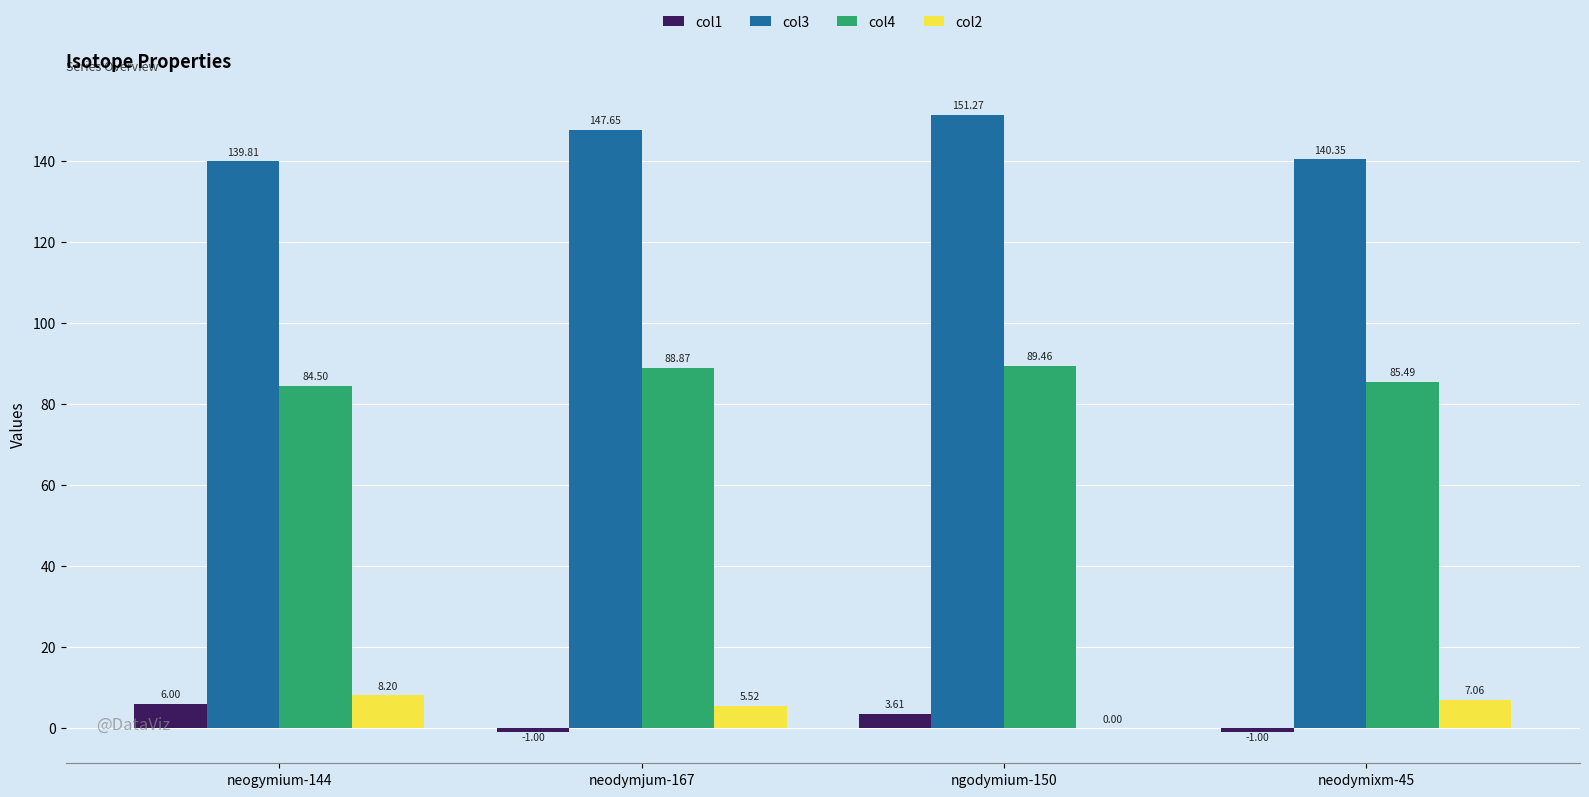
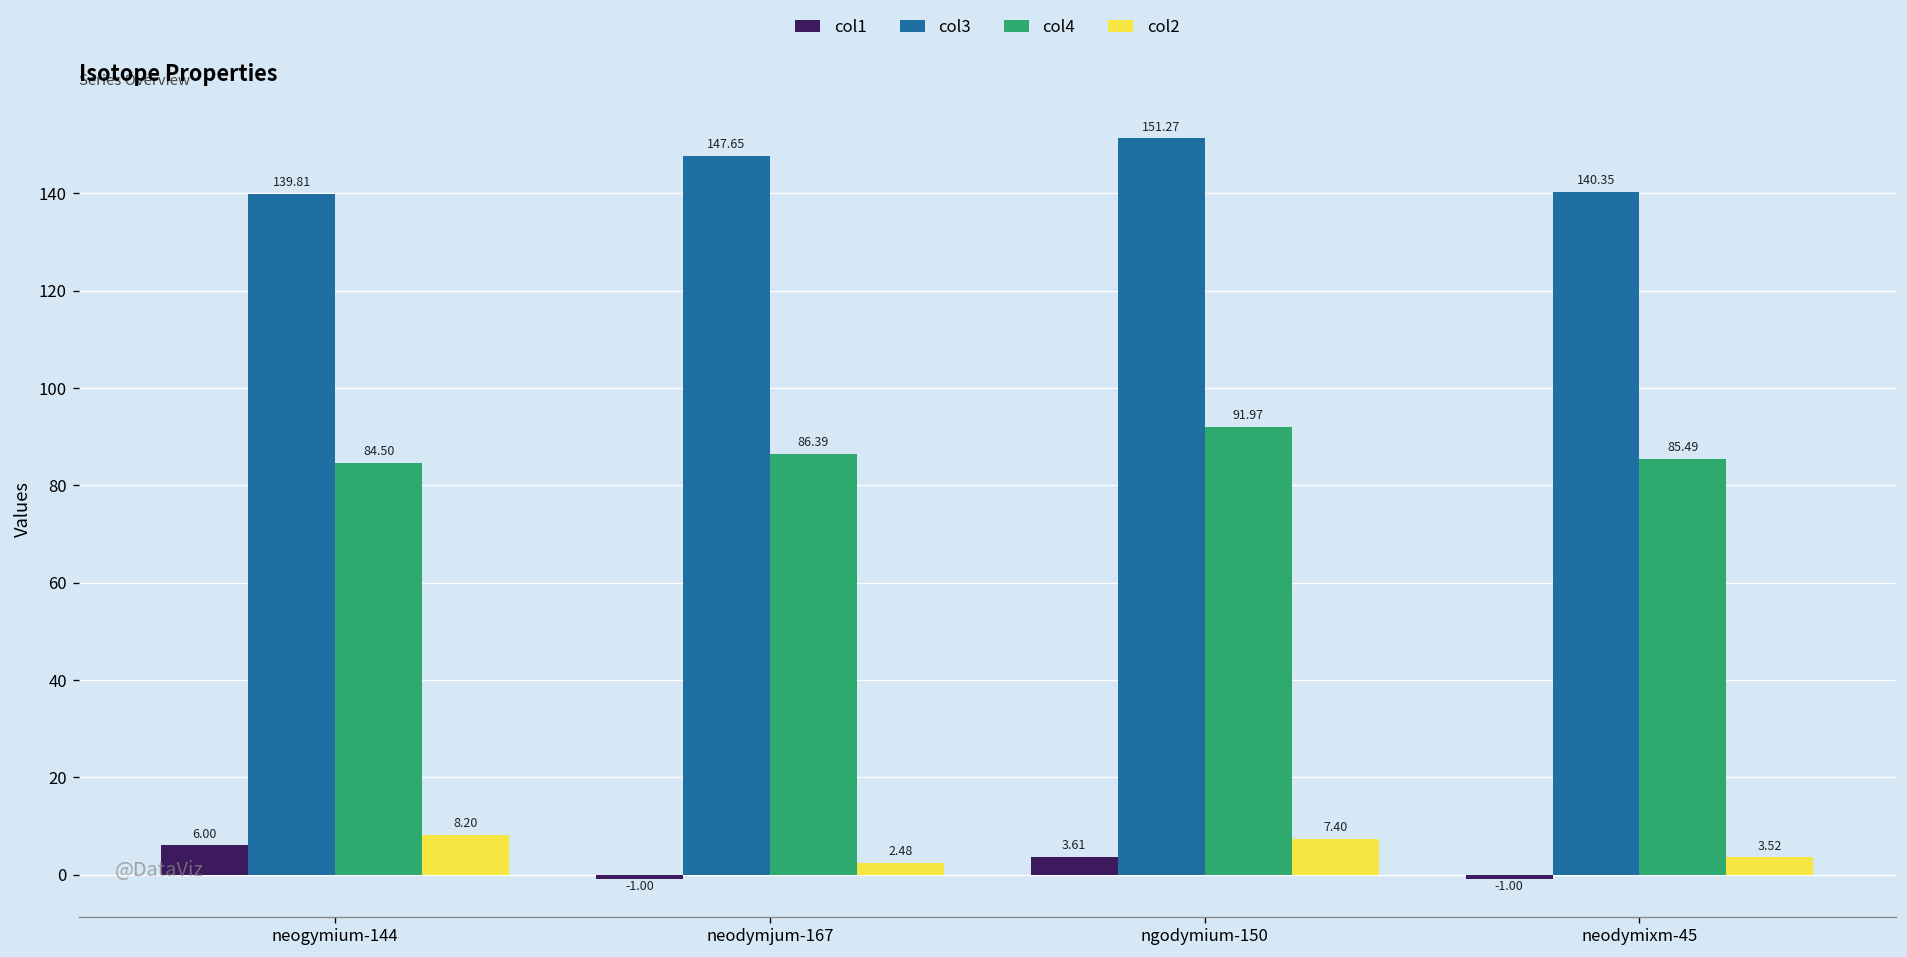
col4, neodymjum-167: 88.87 -> 86.39
col2, neodymjum-167: 5.52 -> 2.48
col4, ngodymium-150: 89.46 -> 91.97
col2, ngodymium-150: 0.00 -> 7.40
col2, neodymixm-45: 7.06 -> 3.52
